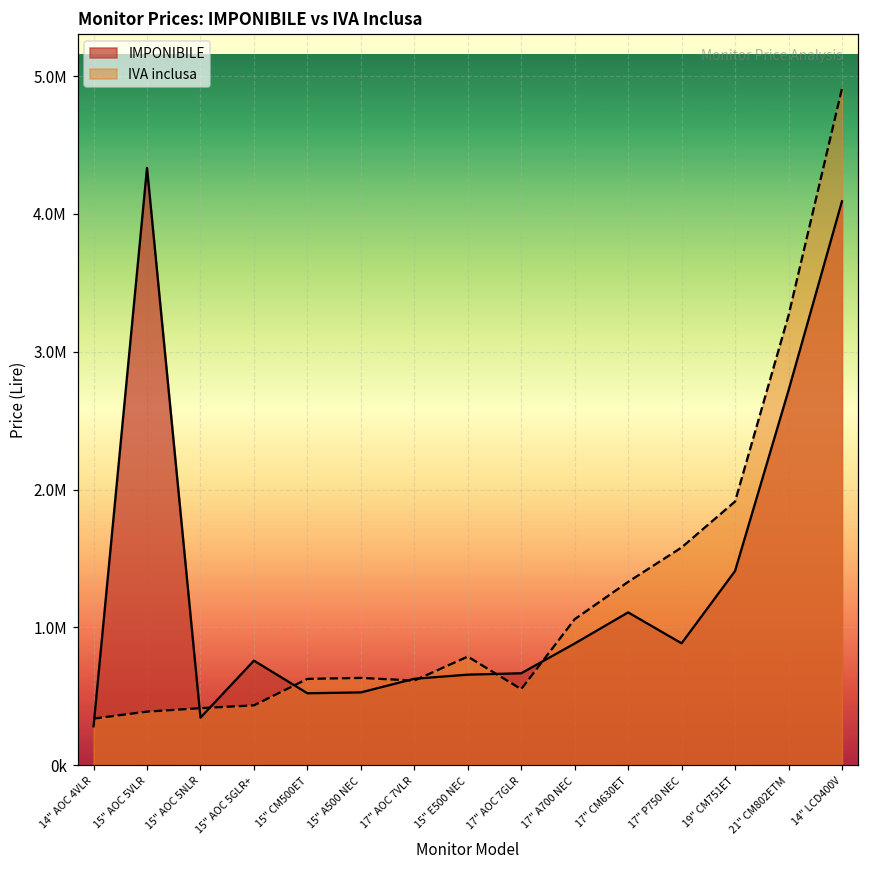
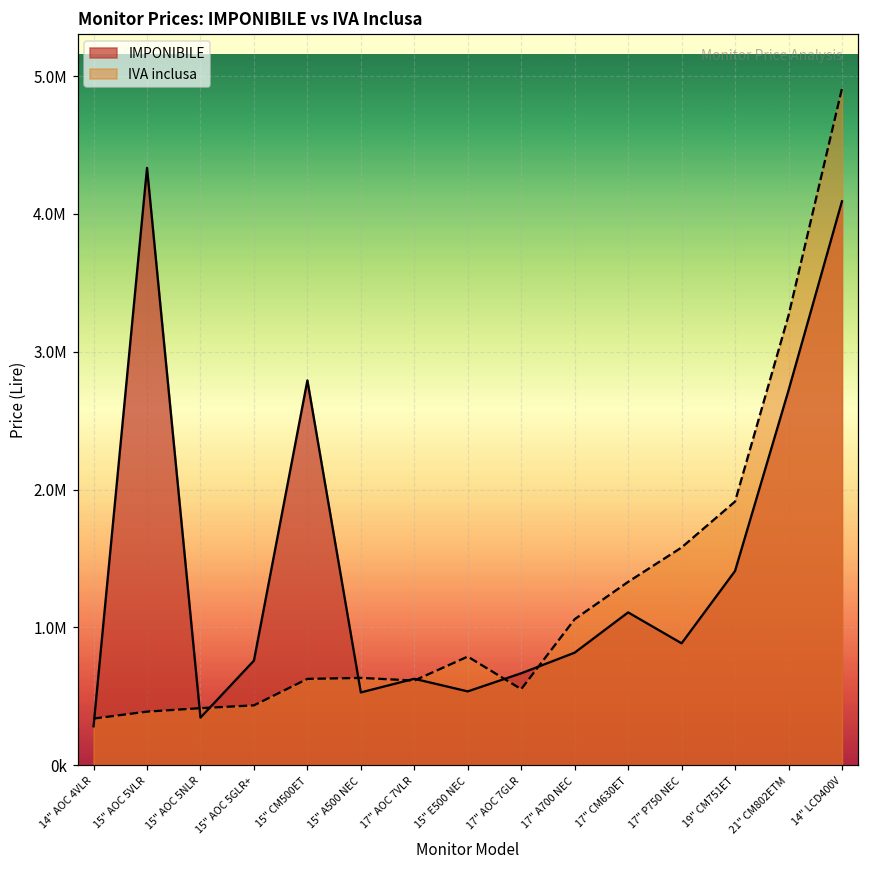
IMPONIBILE, 15" CM500ET: 520000 -> 2790000
IMPONIBILE, 15" E500 NEC: 660000 -> 530000
IMPONIBILE, 17" A700 NEC: 880000 -> 820000
